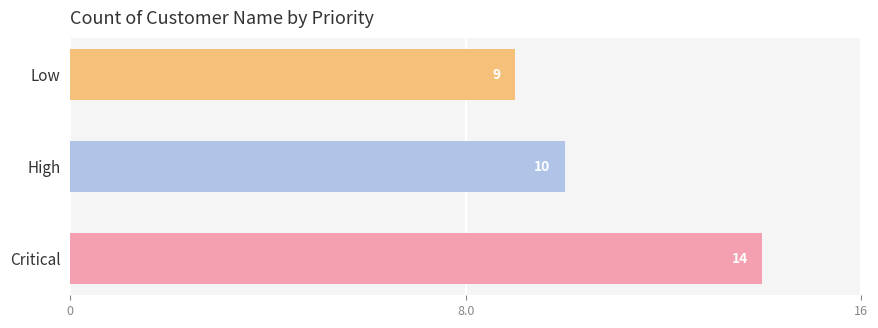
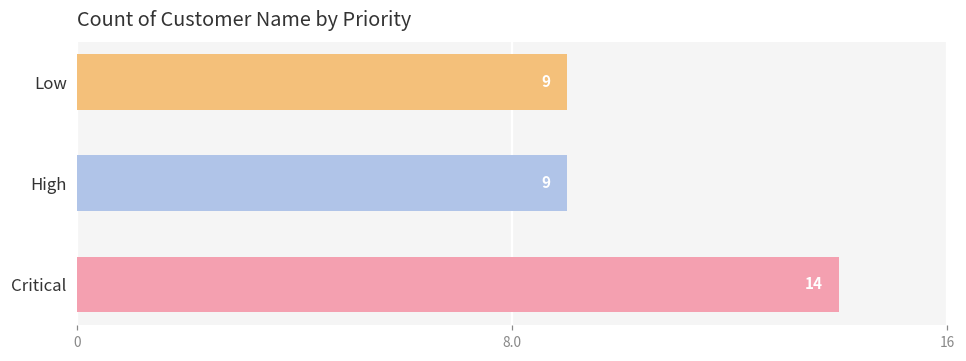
High: 10 -> 9
